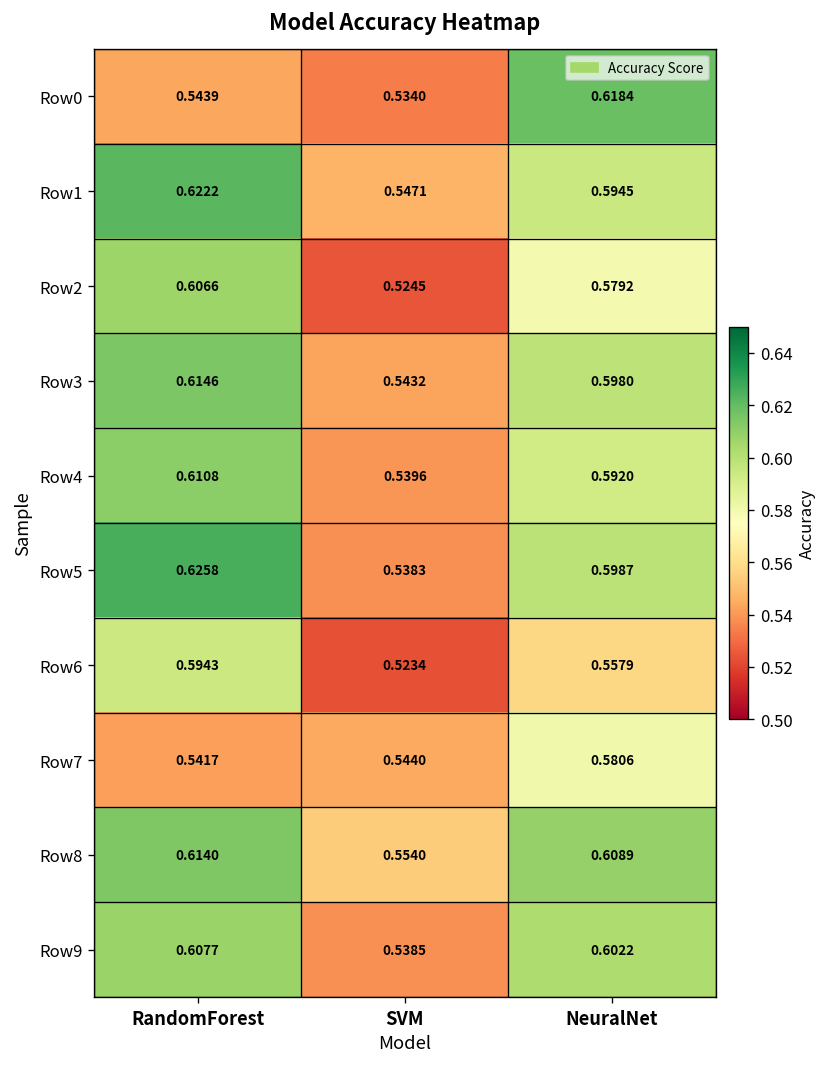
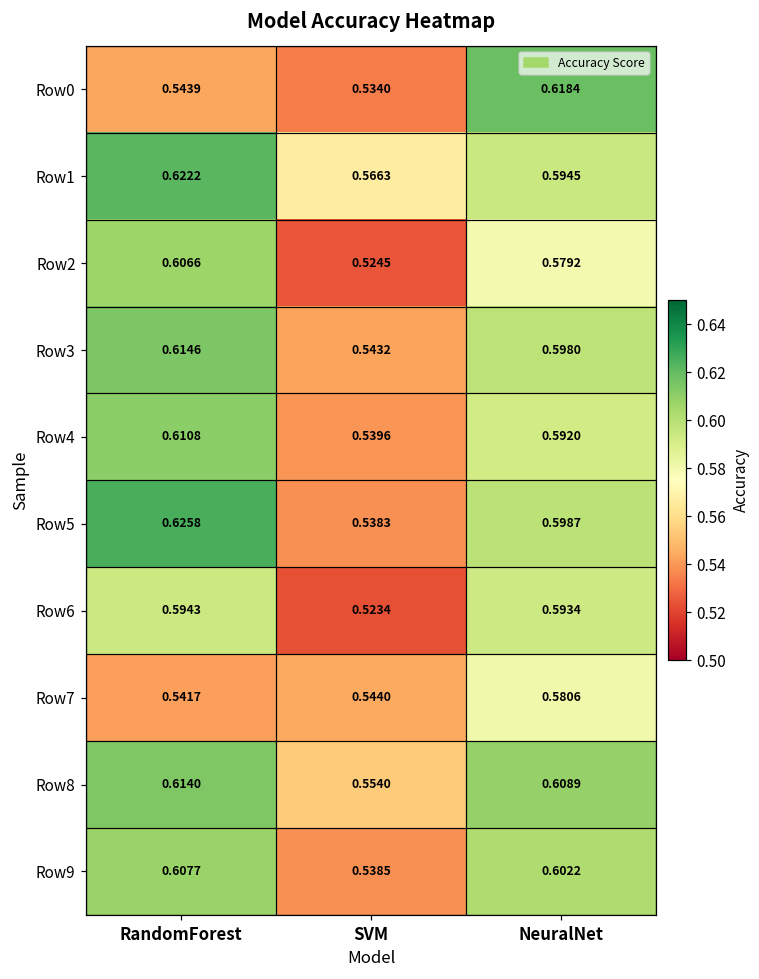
Row1, SVM: 0.5471 -> 0.5663
Row6, NeuralNet: 0.5579 -> 0.5934
